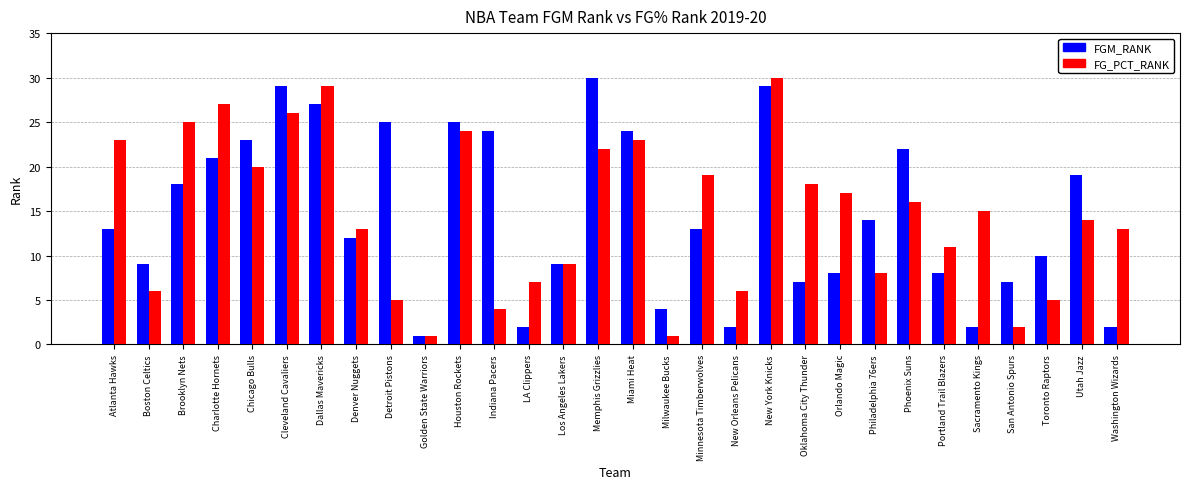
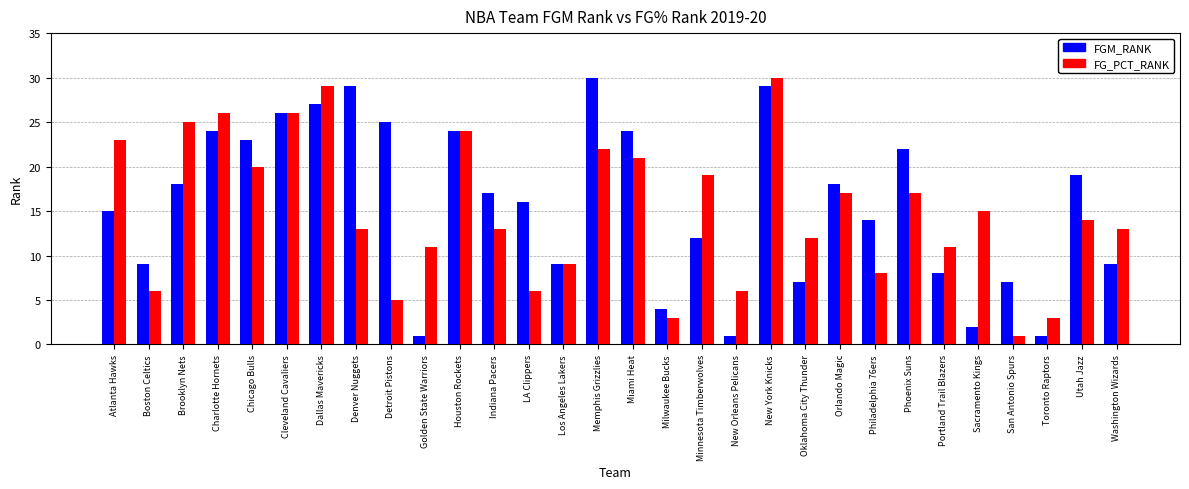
FGM_RANK, Atlanta Hawks: 13 -> 15
FGM_RANK, Charlotte Hornets: 21 -> 24
FG_PCT_RANK, Charlotte Hornets: 27 -> 26
FGM_RANK, Cleveland Cavaliers: 29 -> 26
FGM_RANK, Denver Nuggets: 12 -> 29
FG_PCT_RANK, Golden State Warriors: 1 -> 11
FGM_RANK, Houston Rockets: 25 -> 24
FGM_RANK, Indiana Pacers: 24 -> 17
FG_PCT_RANK, Indiana Pacers: 4 -> 13
FGM_RANK, LA Clippers: 2 -> 16
FG_PCT_RANK, LA Clippers: 7 -> 6
FG_PCT_RANK, Miami Heat: 23 -> 21
FG_PCT_RANK, Milwaukee Bucks: 1 -> 3
FGM_RANK, Minnesota Timberwolves: 13 -> 12
FGM_RANK, New Orleans Pelicans: 2 -> 1
FG_PCT_RANK, Oklahoma City Thunder: 18 -> 12
FGM_RANK, Orlando Magic: 8 -> 18
FG_PCT_RANK, Phoenix Suns: 16 -> 17
FG_PCT_RANK, San Antonio Spurs: 2 -> 1
FGM_RANK, Toronto Raptors: 10 -> 1
FG_PCT_RANK, Toronto Raptors: 5 -> 3
FGM_RANK, Washington Wizards: 2 -> 9
